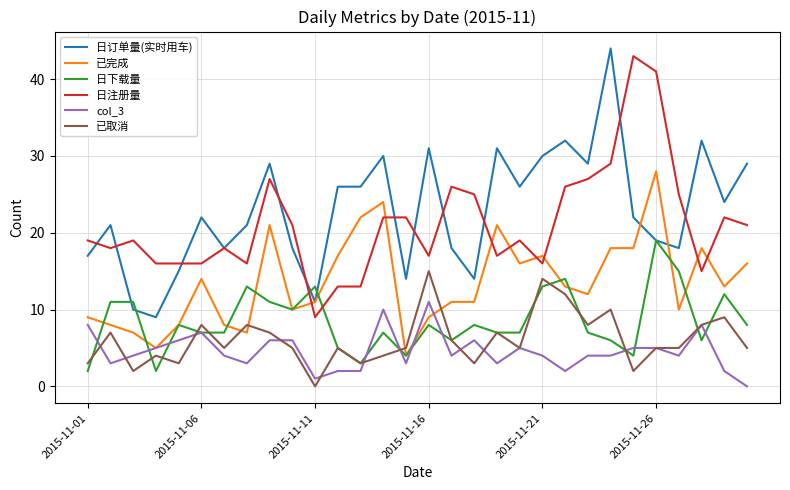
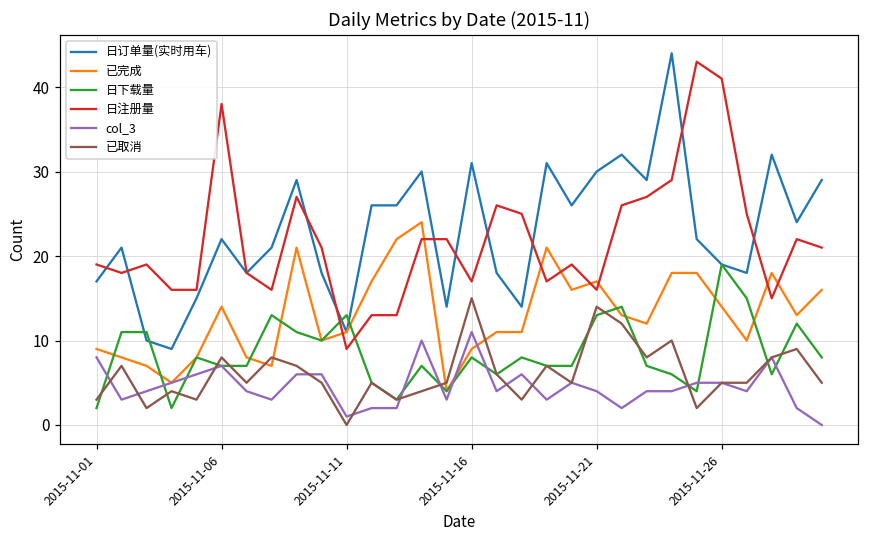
日注册量, 2015-11-06: 16 -> 38
已完成, 2015-11-26: 28 -> 14
